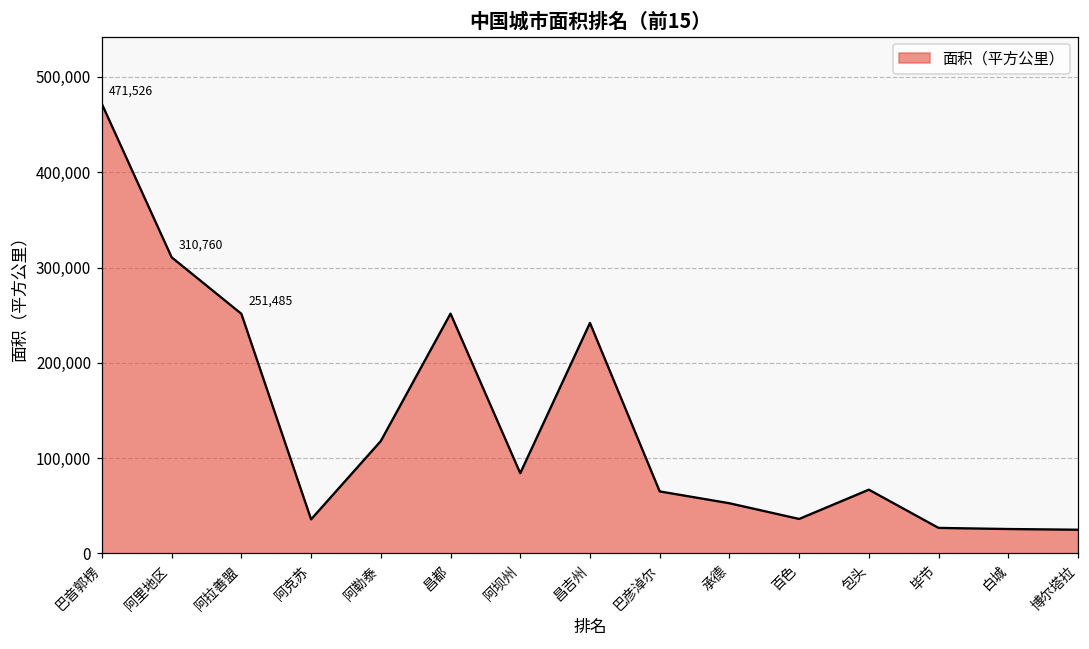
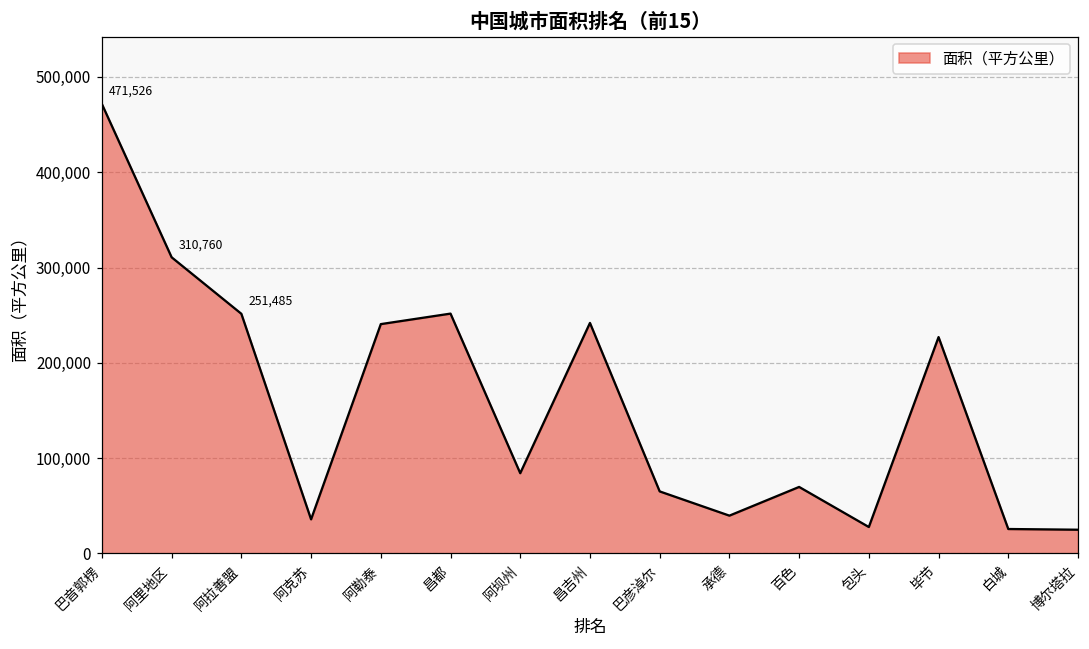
阿勒泰: 120,000 -> 240,000
承德: 50,000 -> 40,000
百色: 40,000 -> 70,000
包头: 70,000 -> 30,000
毕节: 30,000 -> 230,000
